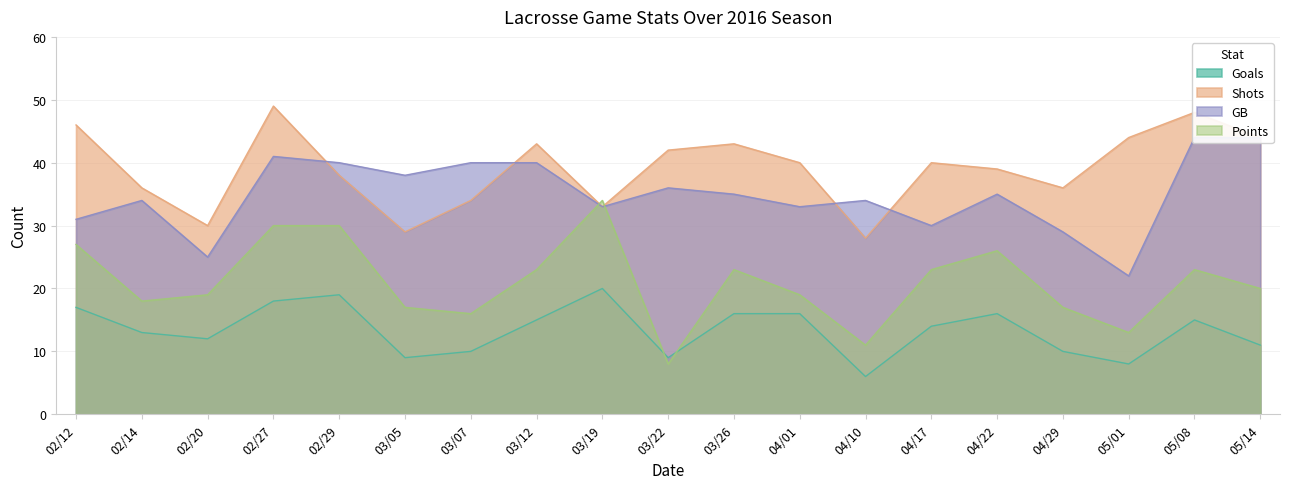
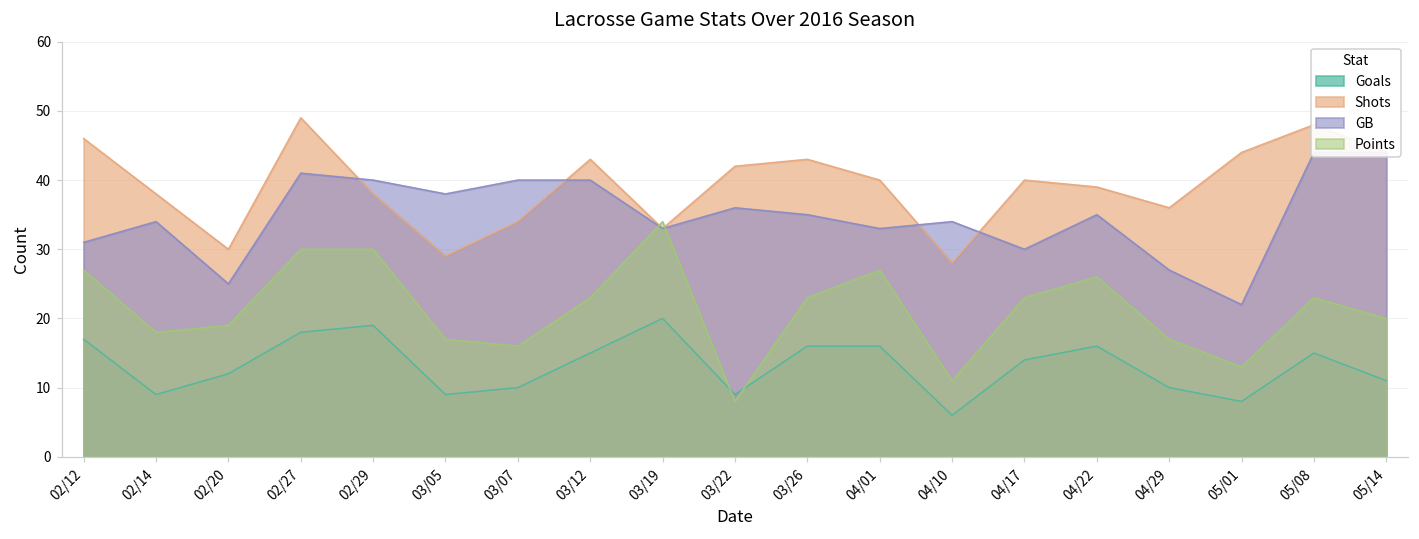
Goals, 02/14: 13 -> 9
Shots, 02/14: 36 -> 38
Points, 04/01: 19 -> 27
GB, 04/29: 29 -> 27
